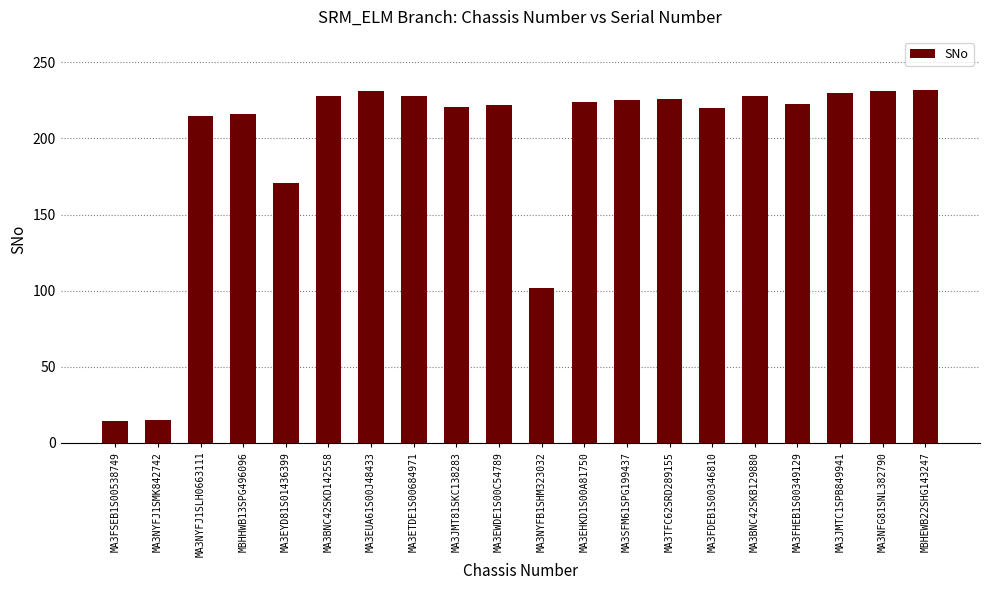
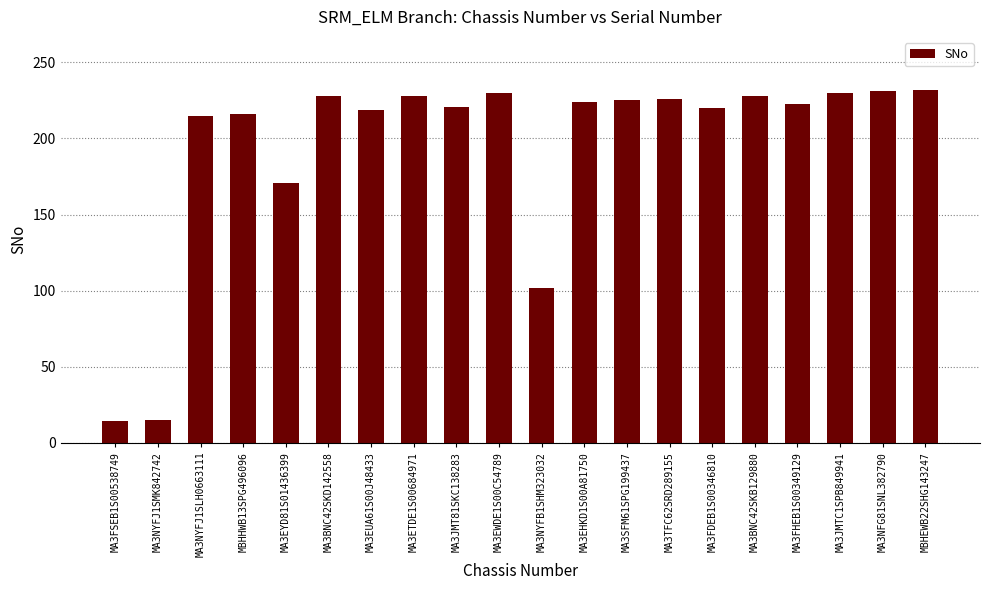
MA3EUA61S00J48433: 231 -> 219
MA3EWDE1S00C54789: 222 -> 230
